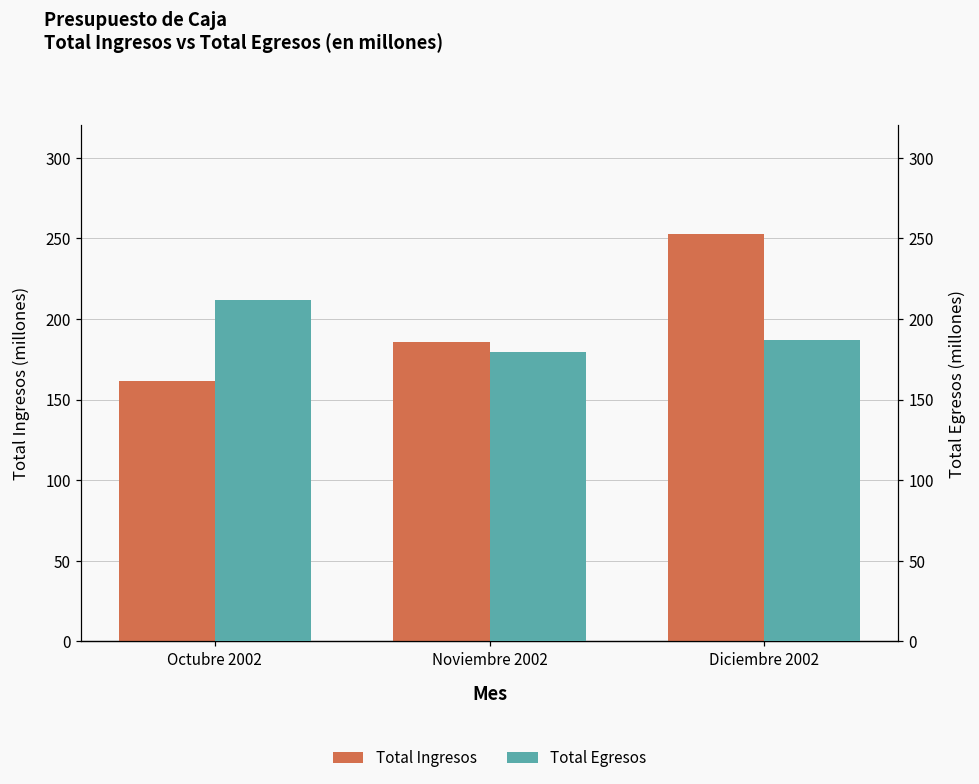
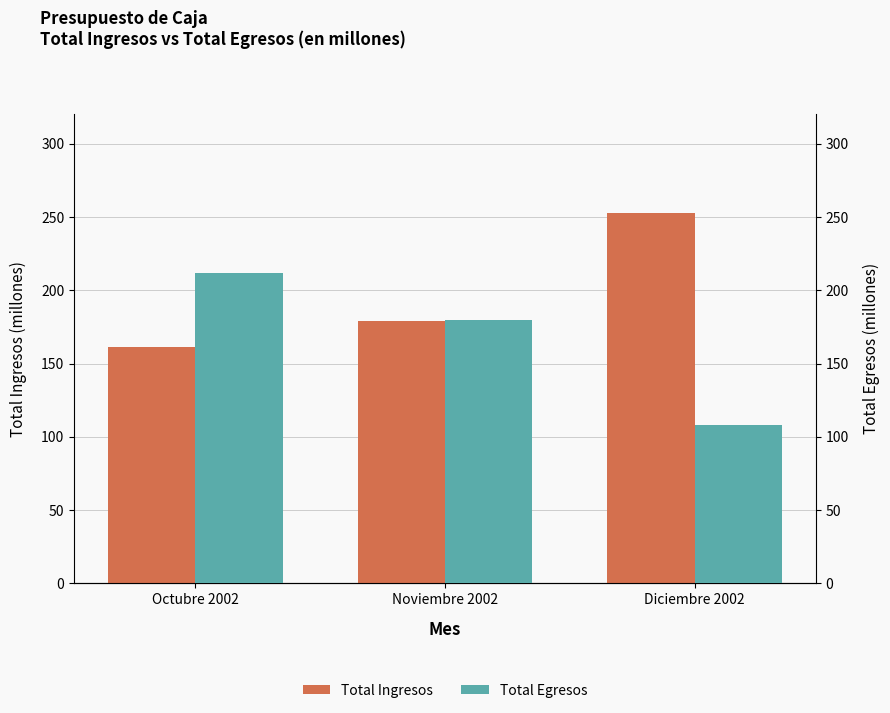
Total Ingresos, Noviembre 2002: 186 -> 179
Total Egresos, Diciembre 2002: 187 -> 108
